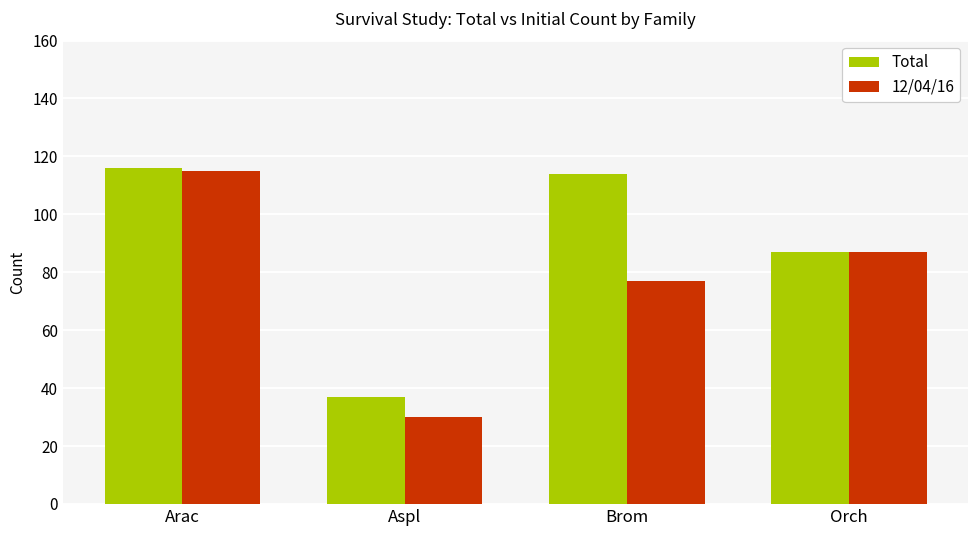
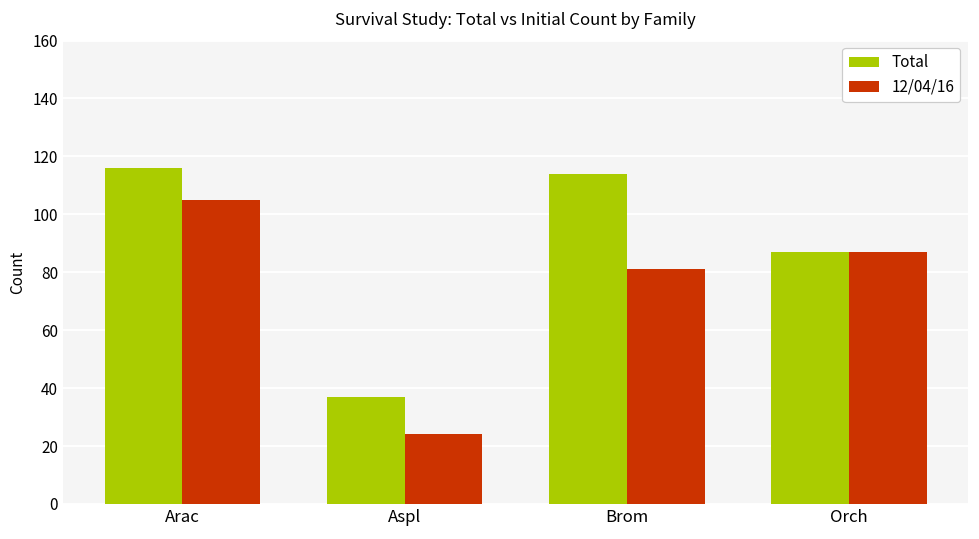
12/04/16, Arac: 115 -> 105
12/04/16, Aspl: 30 -> 24
12/04/16, Brom: 77 -> 81
